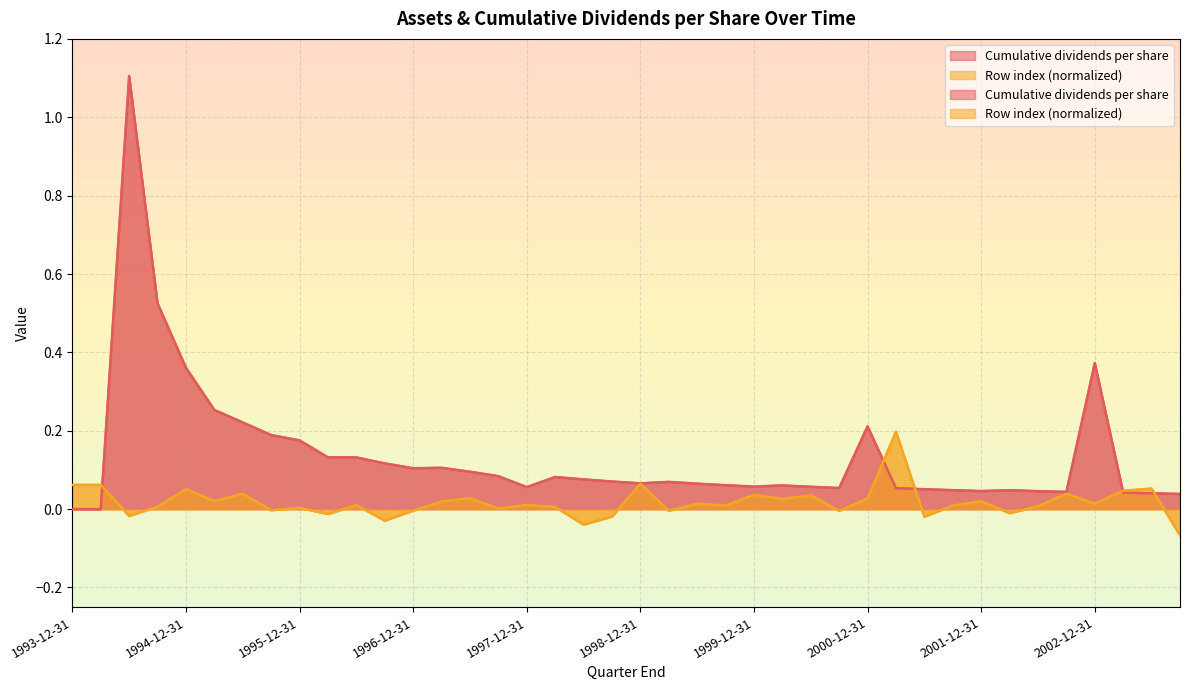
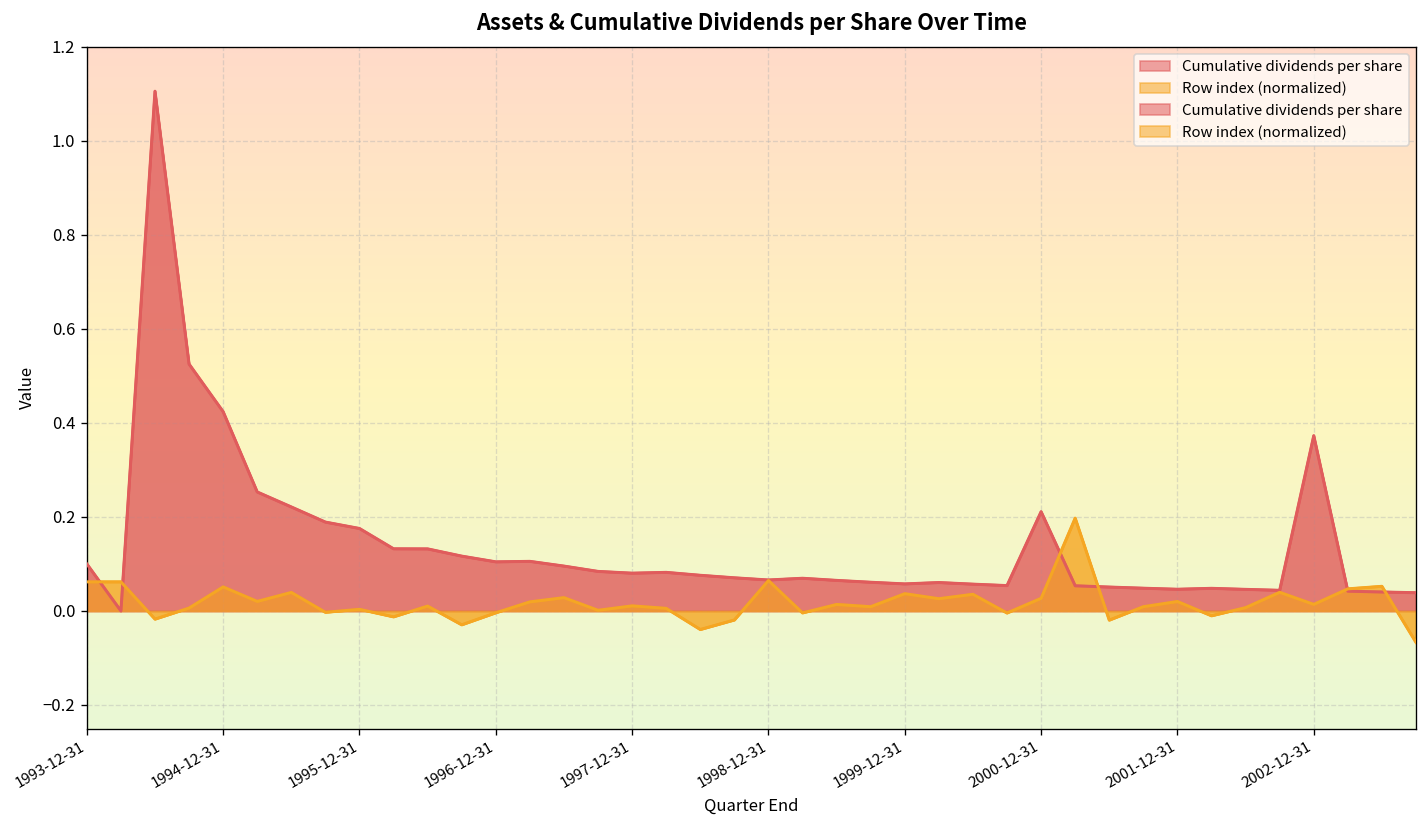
Cumulative dividends per share, 1993-12-31: 0.0 -> 0.1
Cumulative dividends per share, 1994-12-31: 0.36 -> 0.42
Cumulative dividends per share, 1997-12-31: 0.06 -> 0.08
